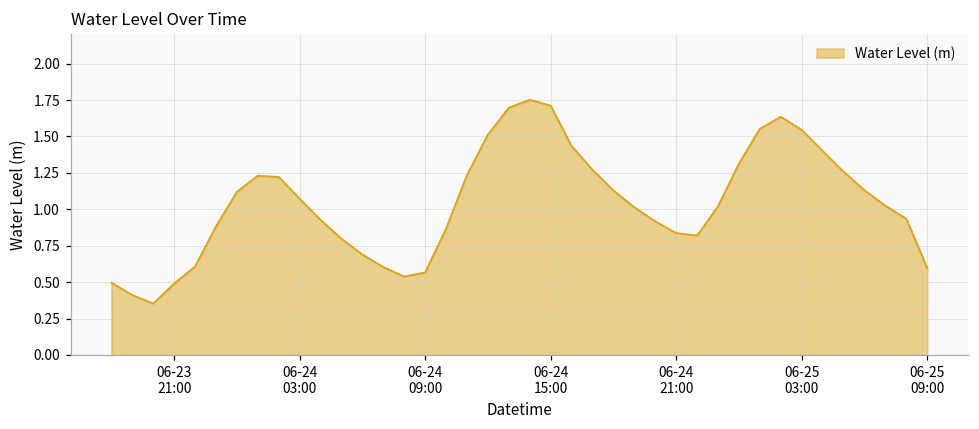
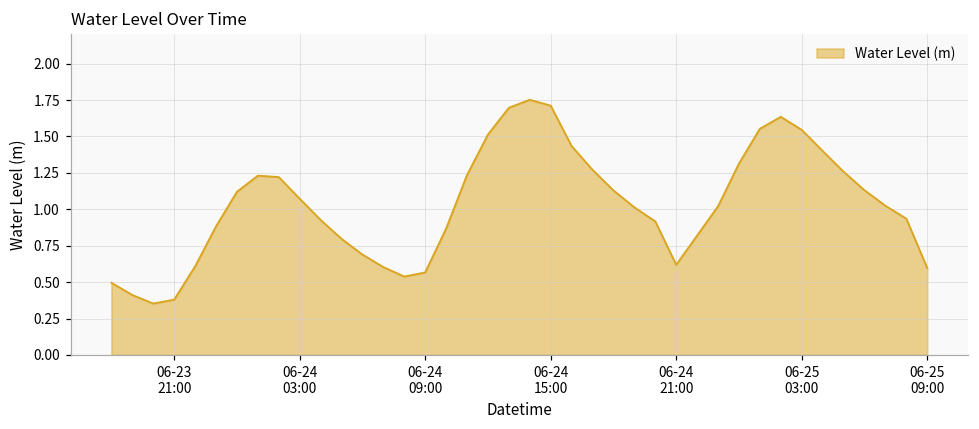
06-23 21:00: 0.49 -> 0.38
06-24 21:00: 0.84 -> 0.62
